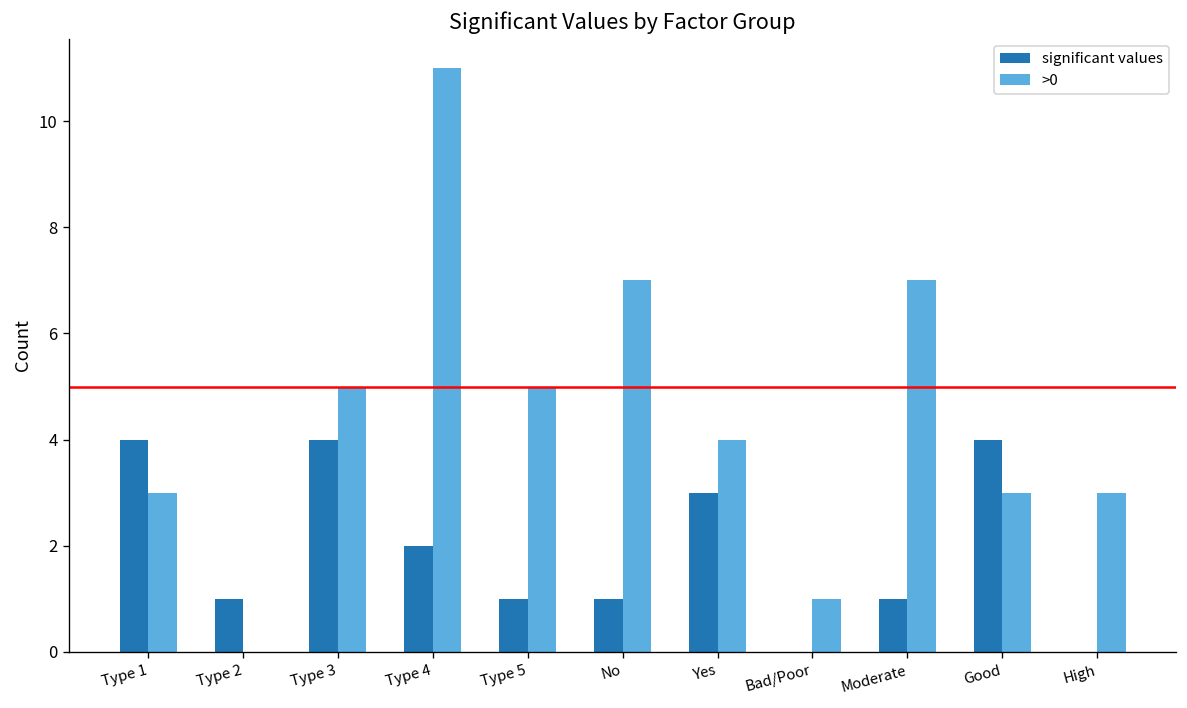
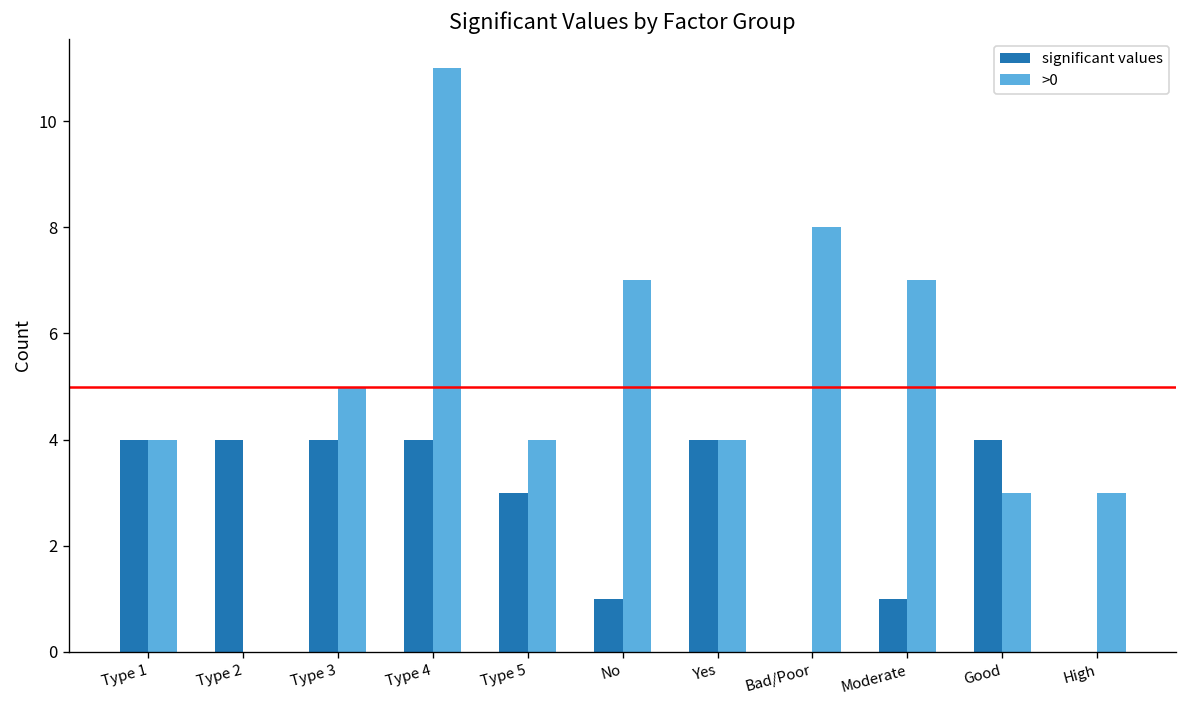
>0, Type 1: 3 -> 4
significant values, Type 2: 1 -> 4
significant values, Type 4: 2 -> 4
significant values, Type 5: 1 -> 3
>0, Type 5: 5 -> 4
significant values, Yes: 3 -> 4
>0, Bad/Poor: 1 -> 8
